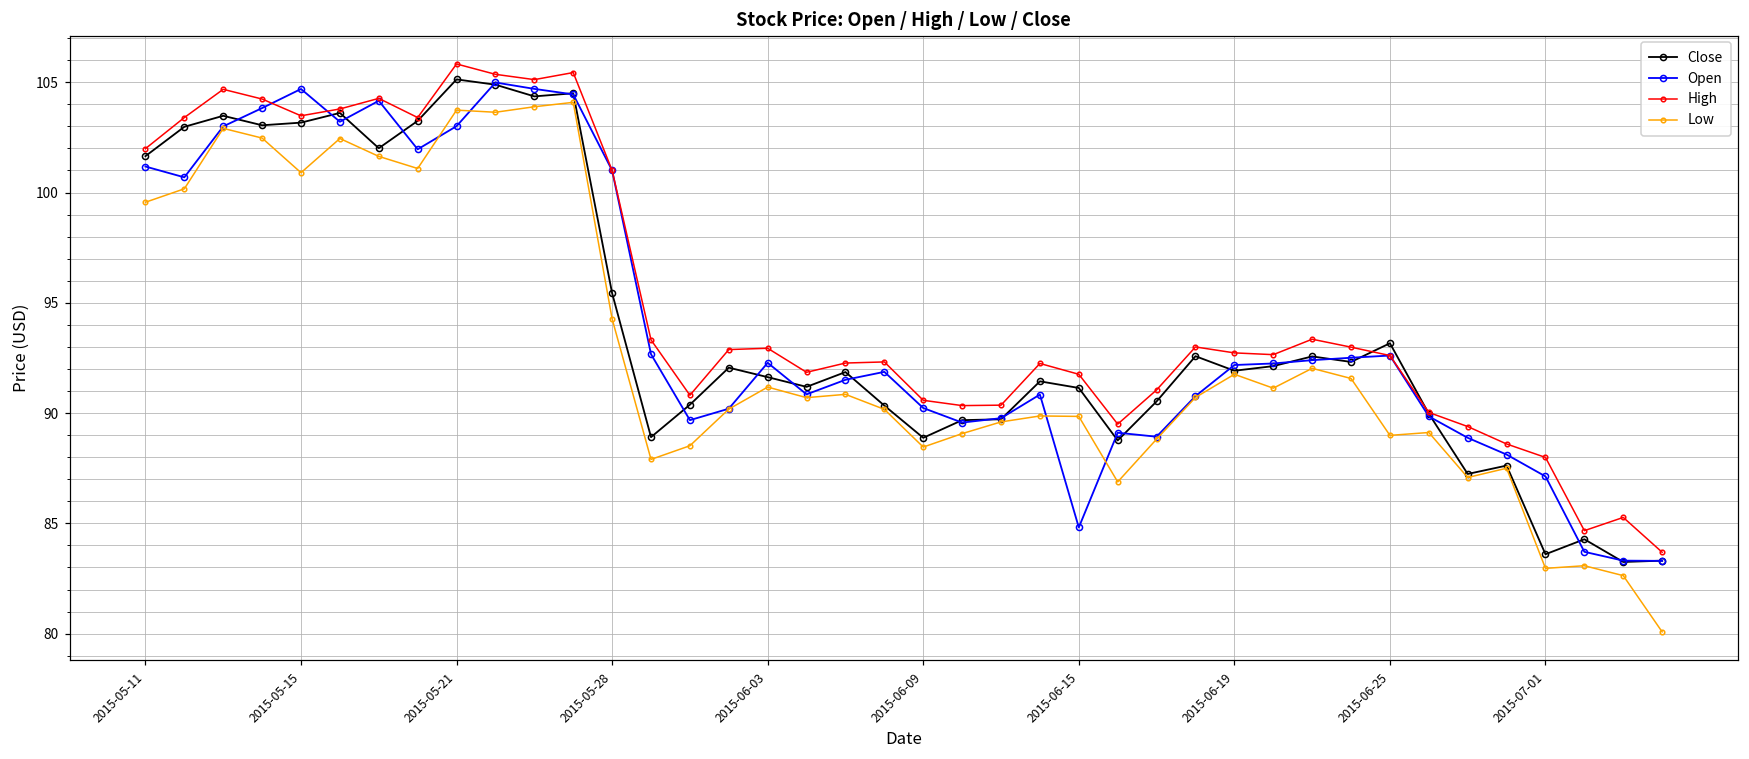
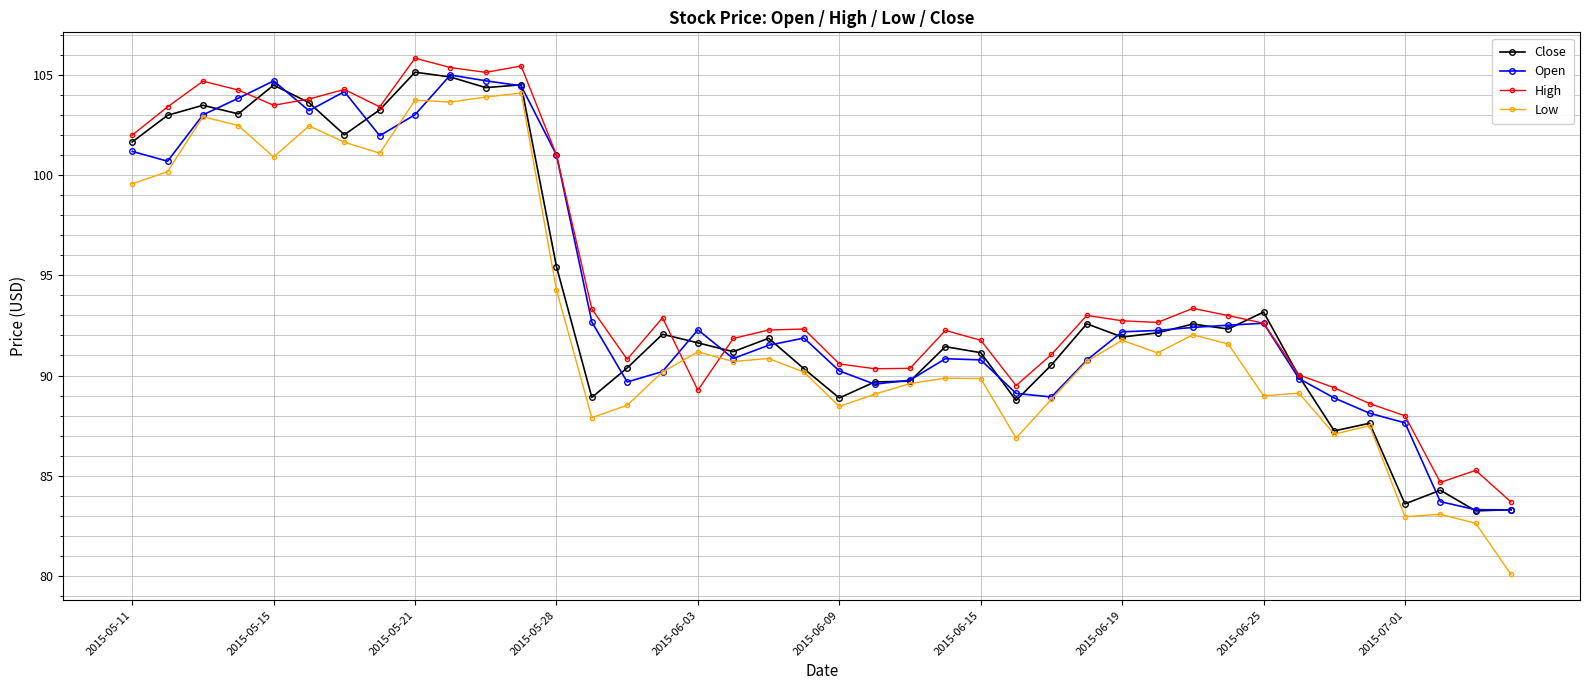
Close, 2015-05-15: 103.2 -> 104.5
High, 2015-06-03: 92.9 -> 89.3
Open, 2015-06-15: 84.8 -> 90.8
Open, 2015-07-01: 87.1 -> 87.6
